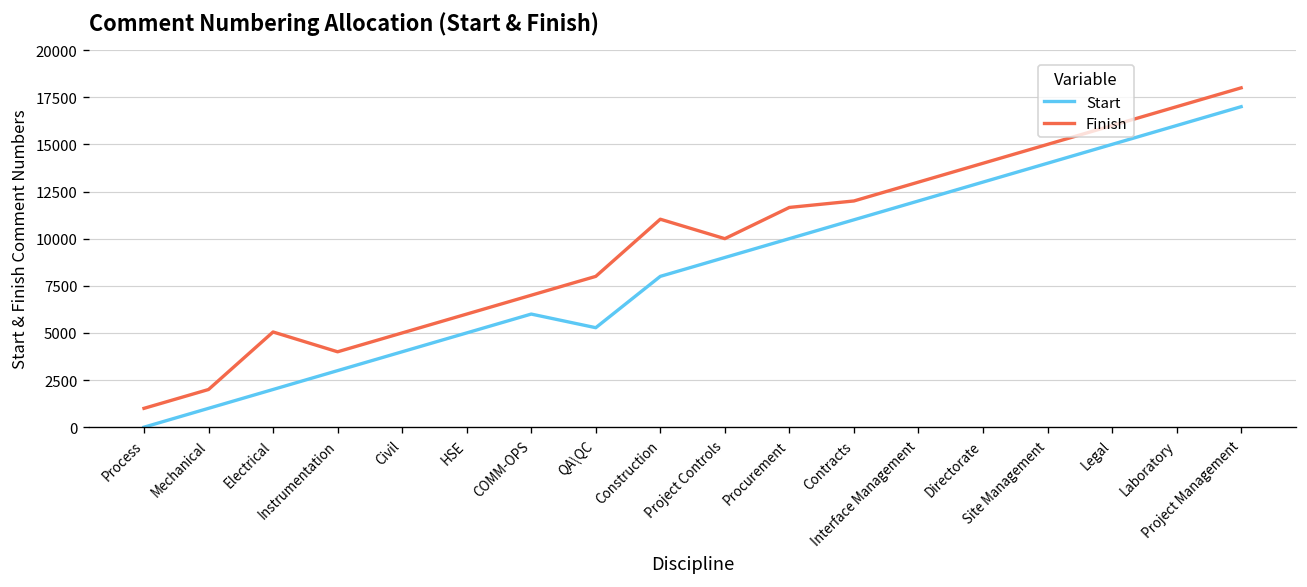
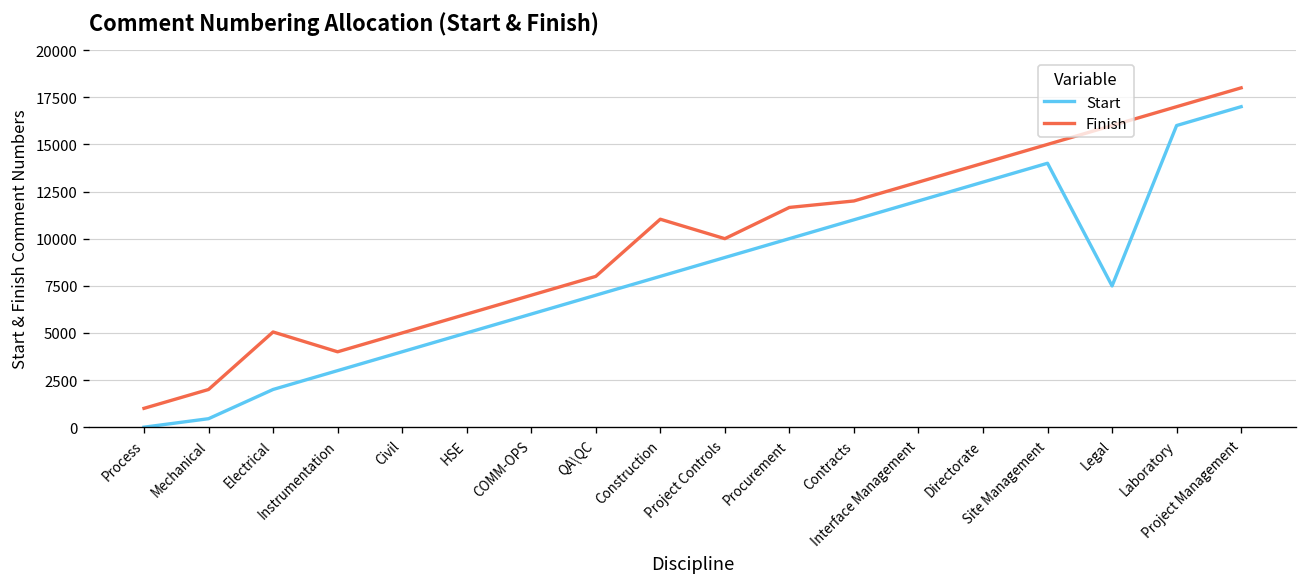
Start, Mechanical: 1000 -> 500
Start, QA\QC: 5300 -> 7000
Start, Legal: 15000 -> 7500
